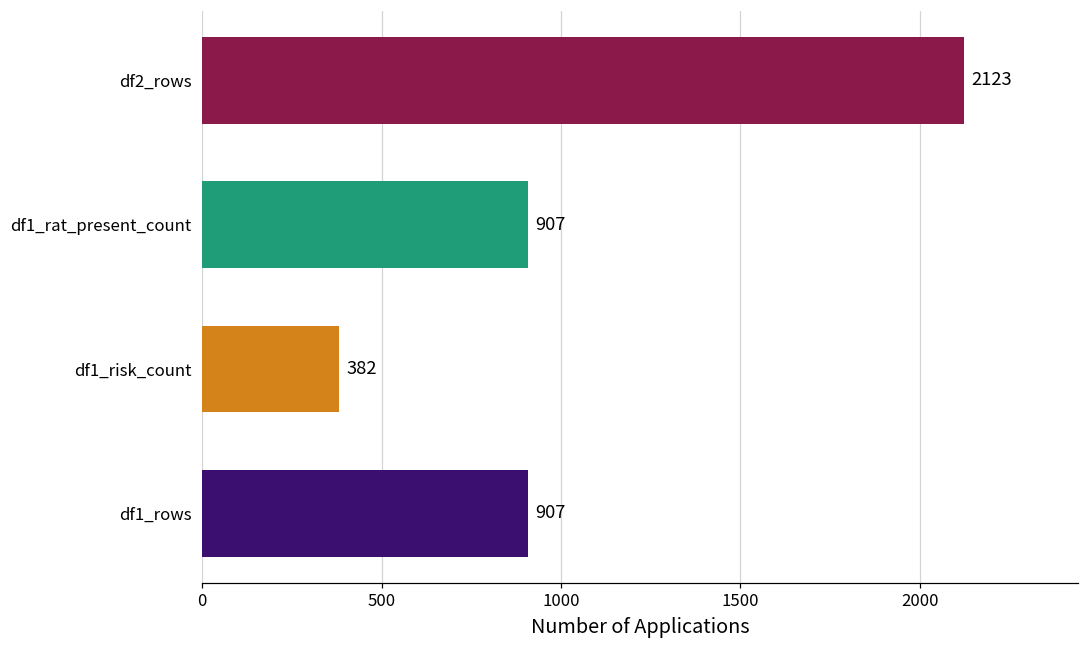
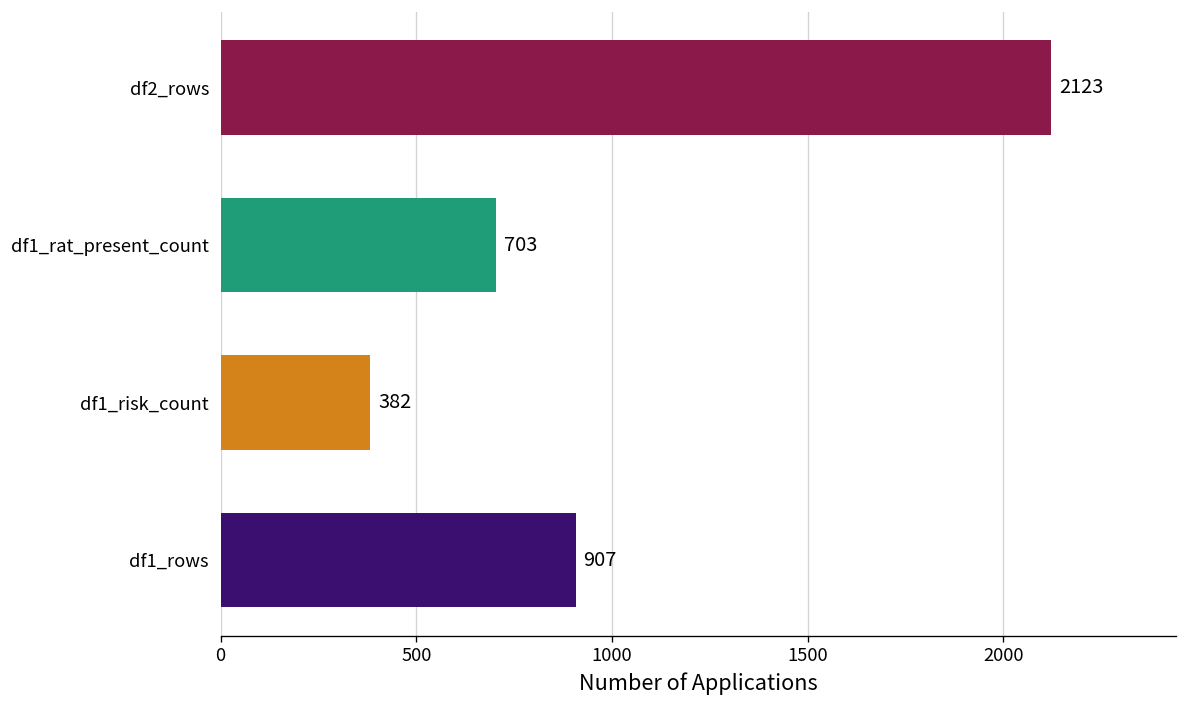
df1_rat_present_count: 907 -> 703
